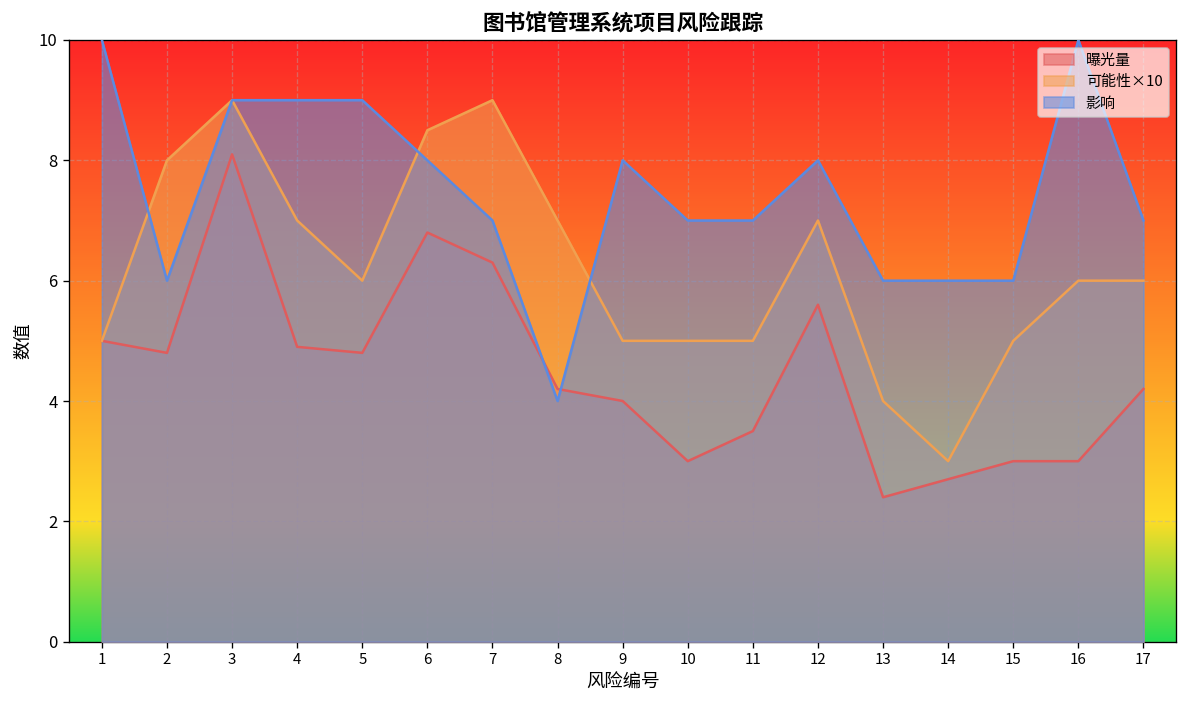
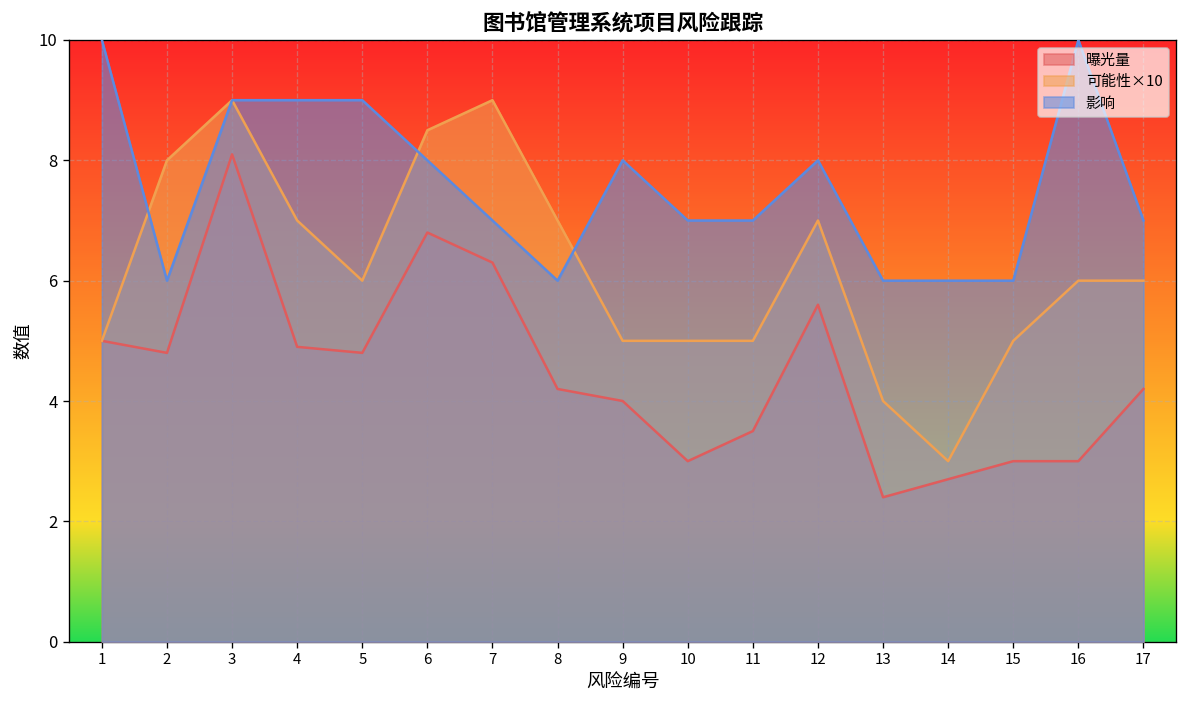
影响, 8: 4 -> 6
